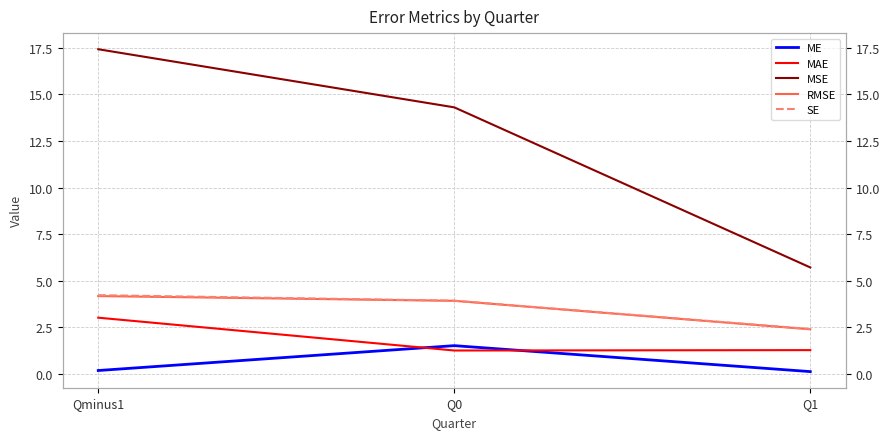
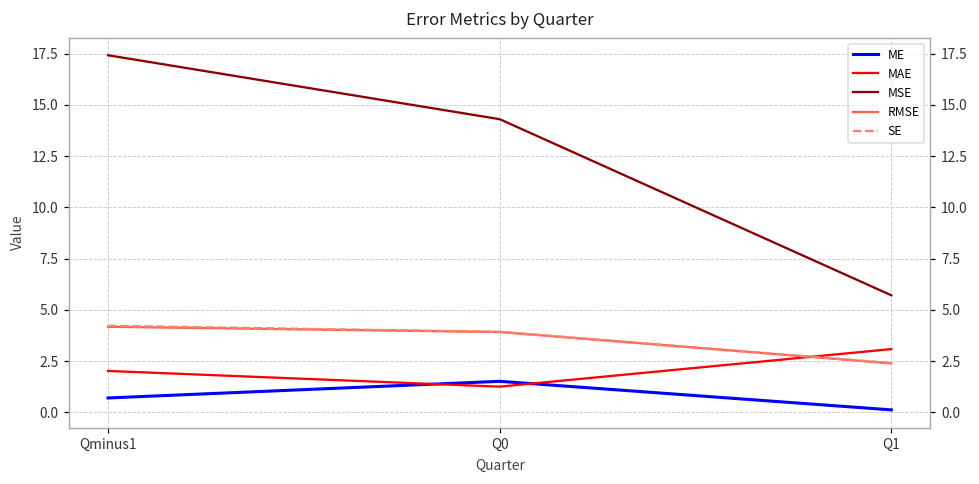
ME, Qminus1: 0.2 -> 0.7
MAE, Qminus1: 3.0 -> 2.0
MAE, Q1: 1.3 -> 3.1
